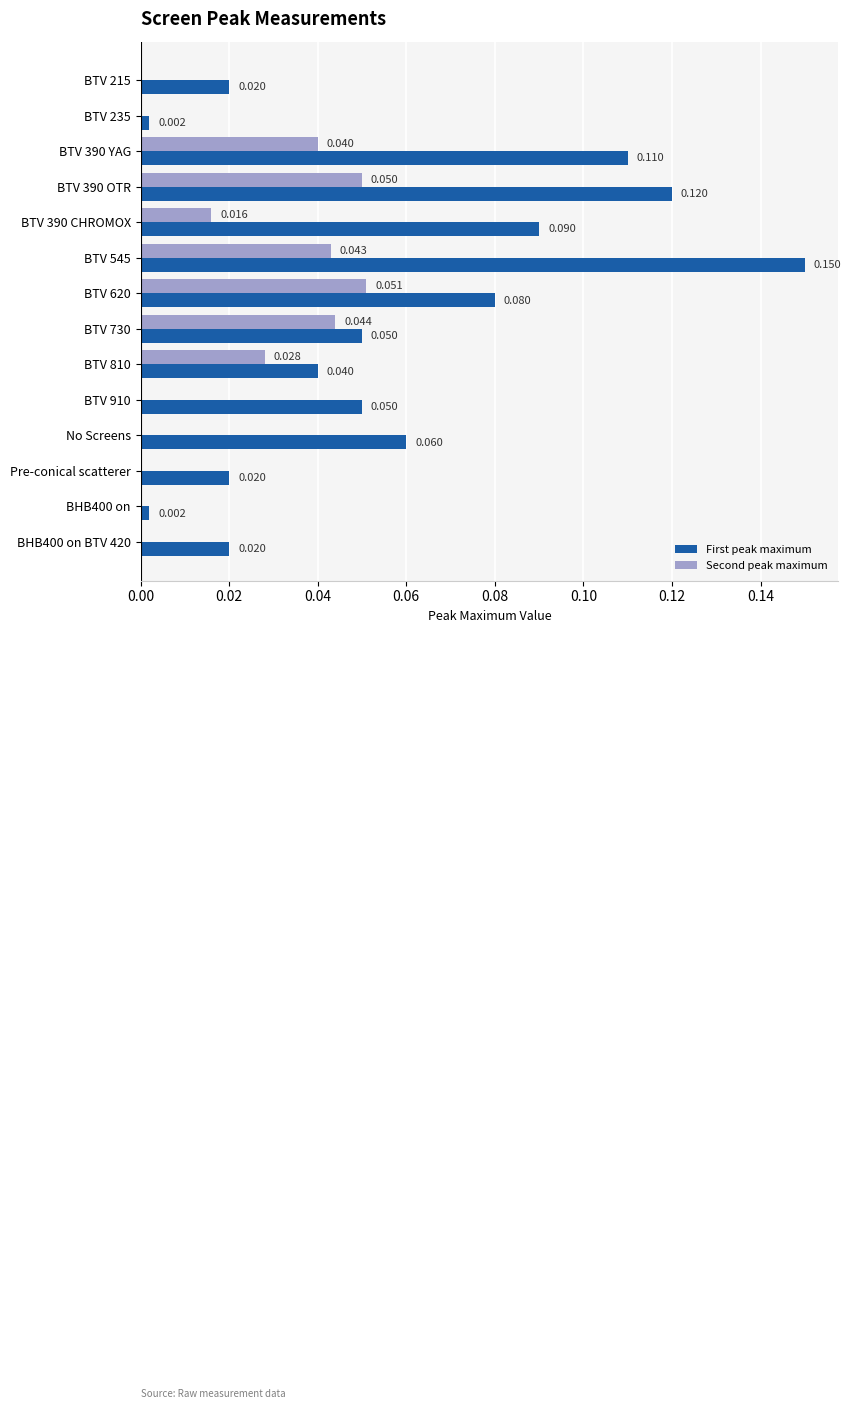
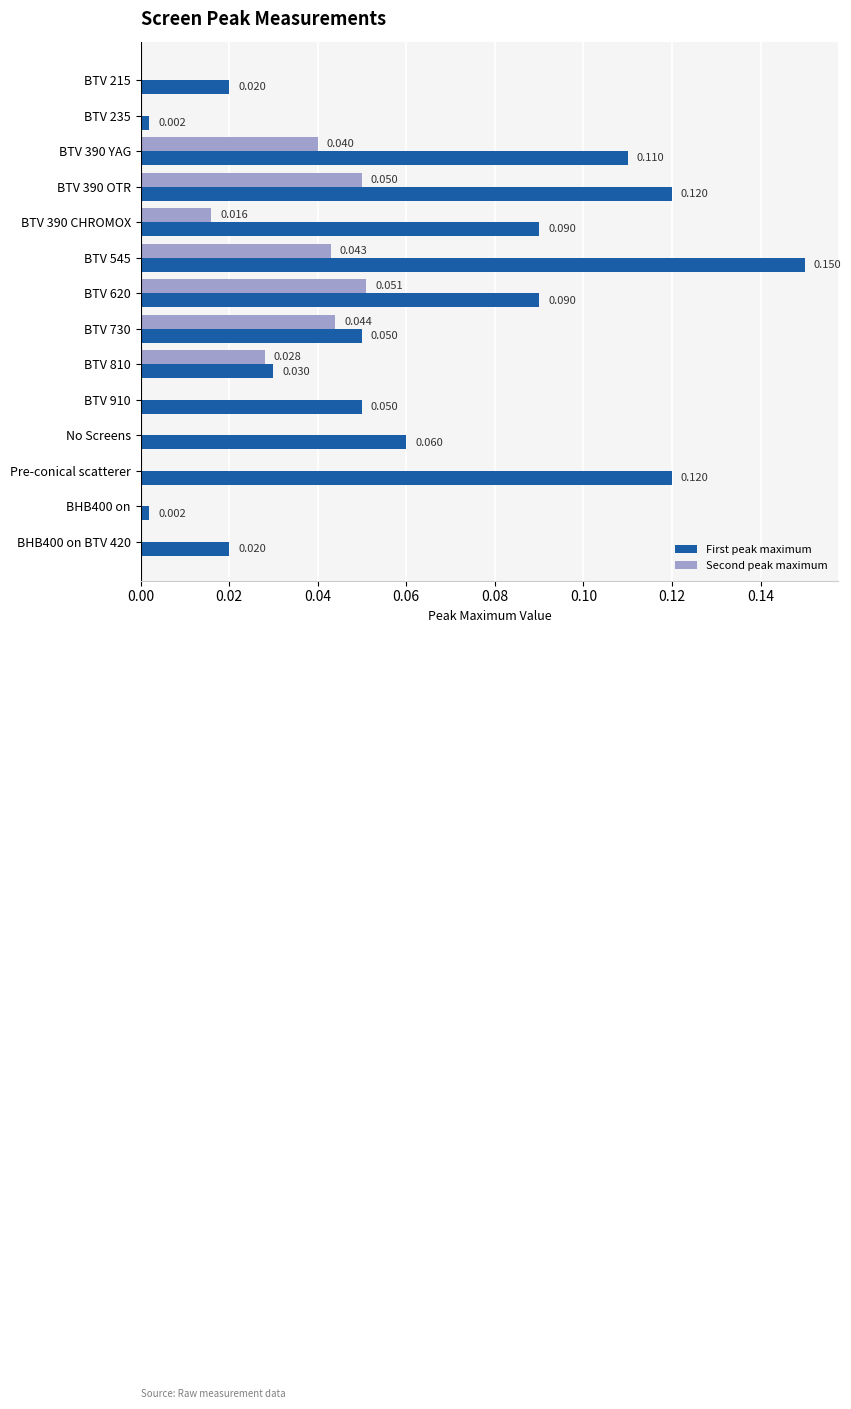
First peak maximum, BTV 620: 0.080 -> 0.090
First peak maximum, BTV 810: 0.040 -> 0.030
First peak maximum, Pre-conical scatterer: 0.020 -> 0.120
